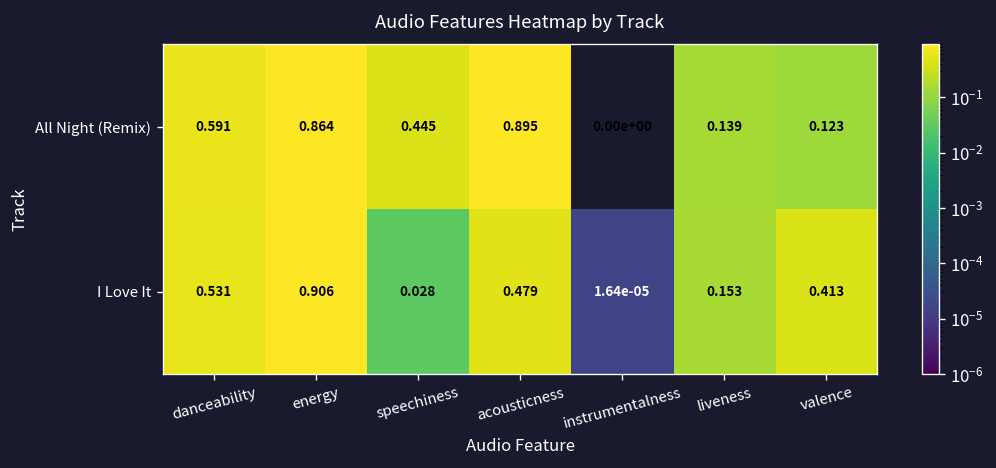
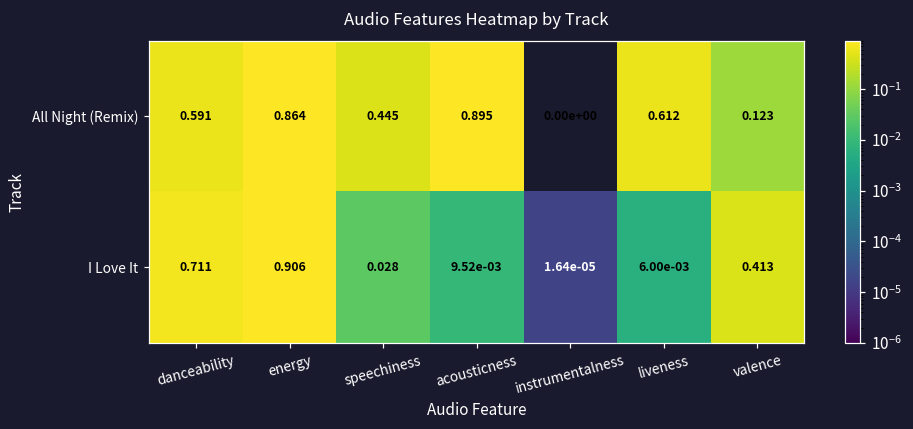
All Night (Remix), liveness: 0.139 -> 0.612
I Love It, danceability: 0.531 -> 0.711
I Love It, acousticness: 0.479 -> 9.52e-03
I Love It, liveness: 0.153 -> 6.00e-03
